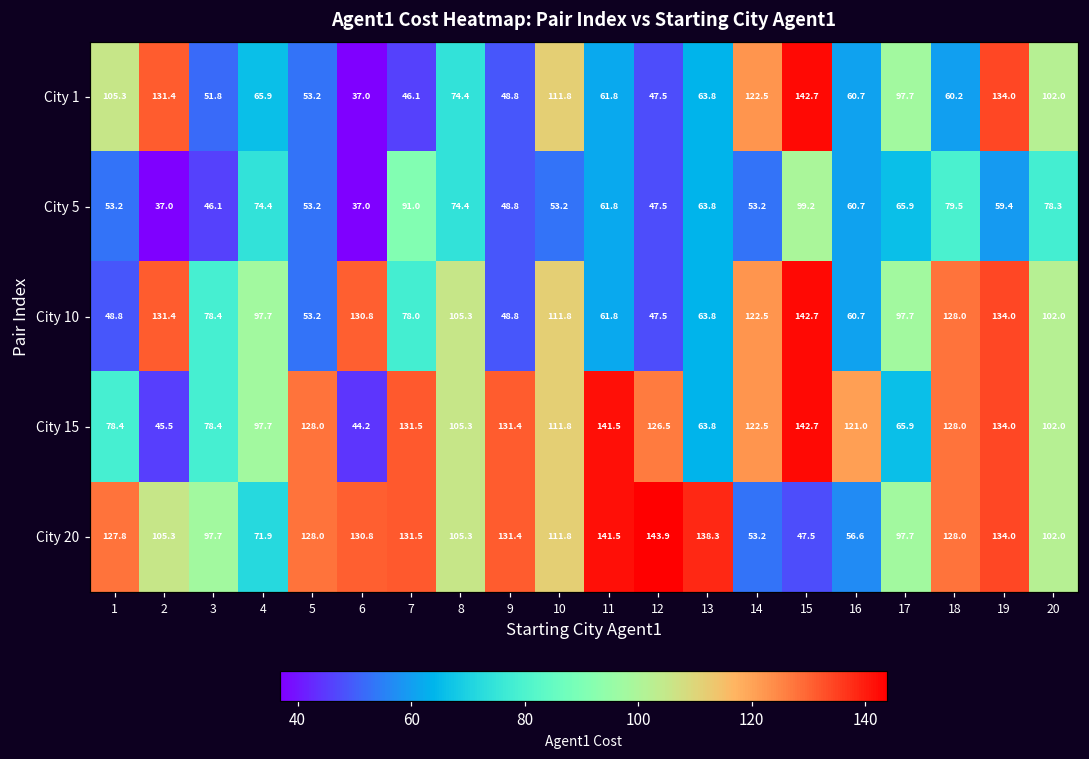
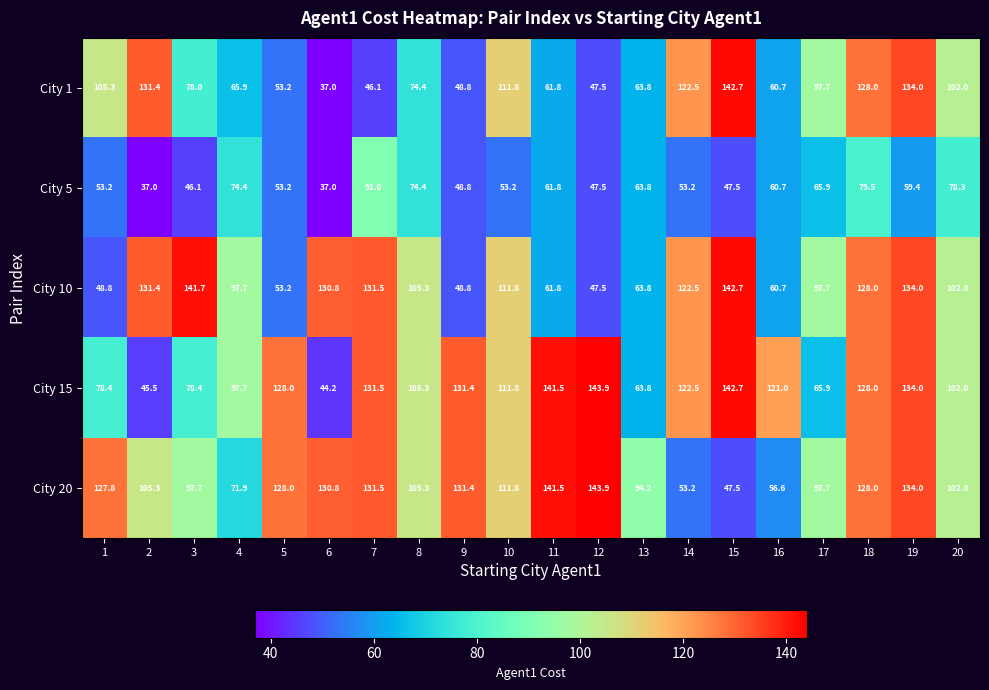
City 1, 3: 51.8 -> 78.0
City 1, 18: 60.2 -> 128.0
City 5, 15: 99.2 -> 47.5
City 10, 3: 78.4 -> 141.7
City 10, 7: 78.0 -> 131.5
City 15, 12: 126.5 -> 143.9
City 20, 13: 138.3 -> 94.2
